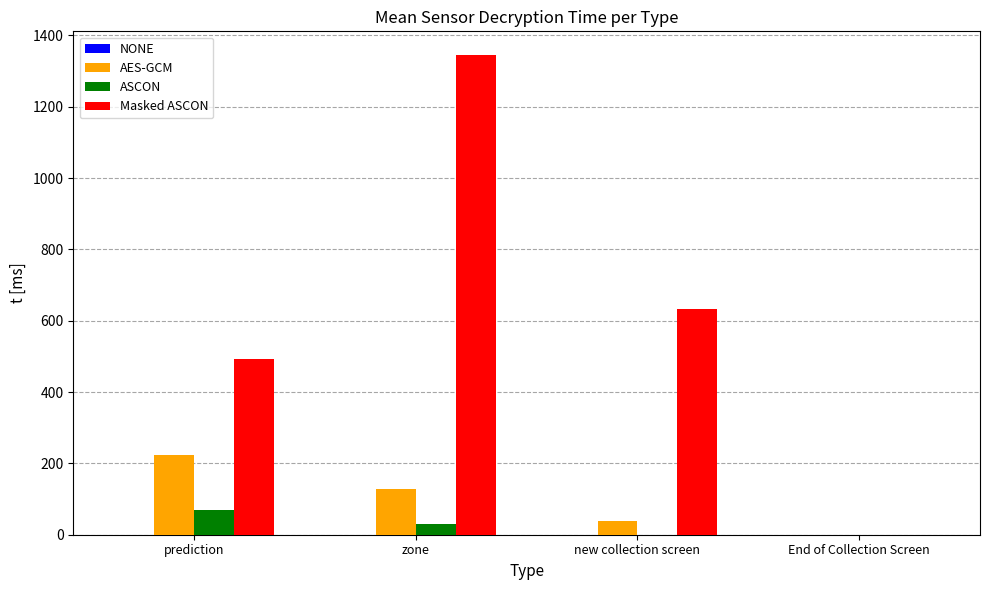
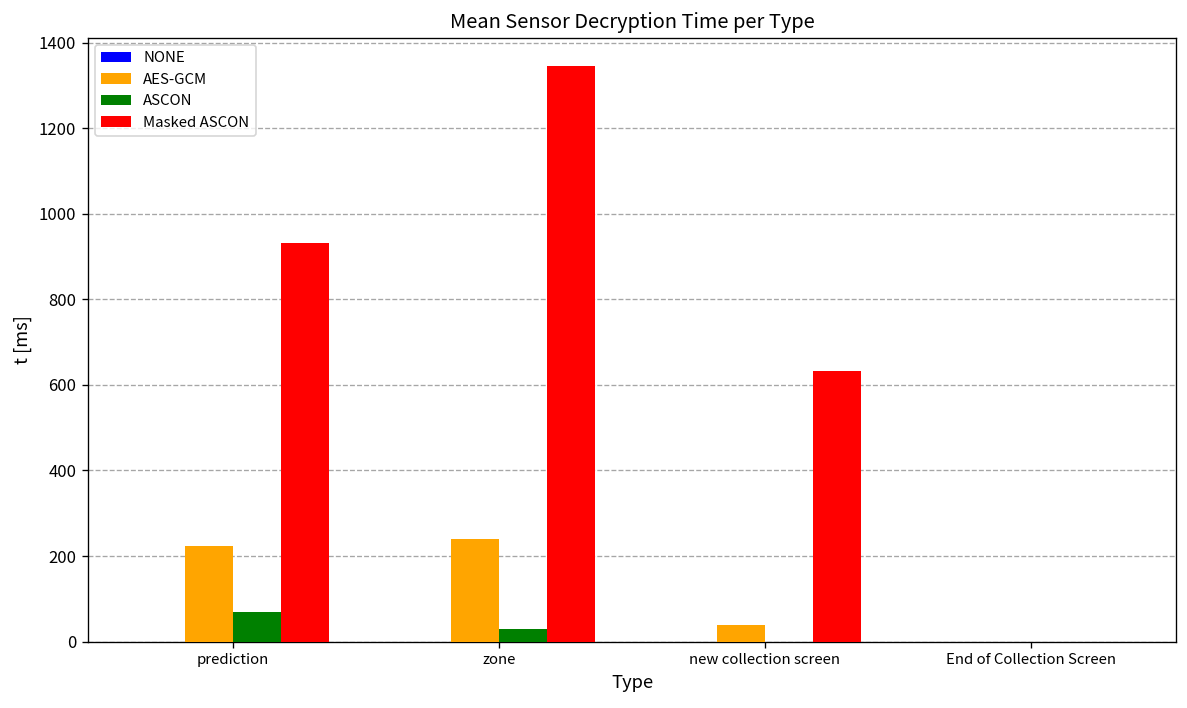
Masked ASCON, prediction: 490 -> 930
AES-GCM, zone: 130 -> 240
